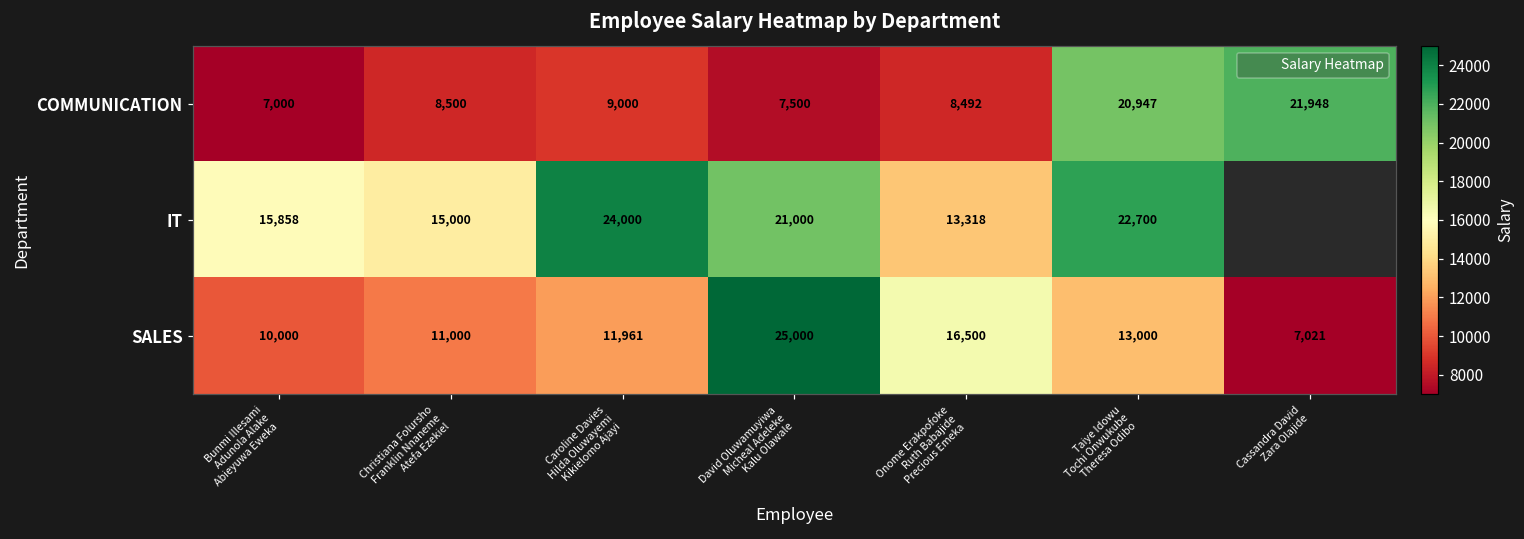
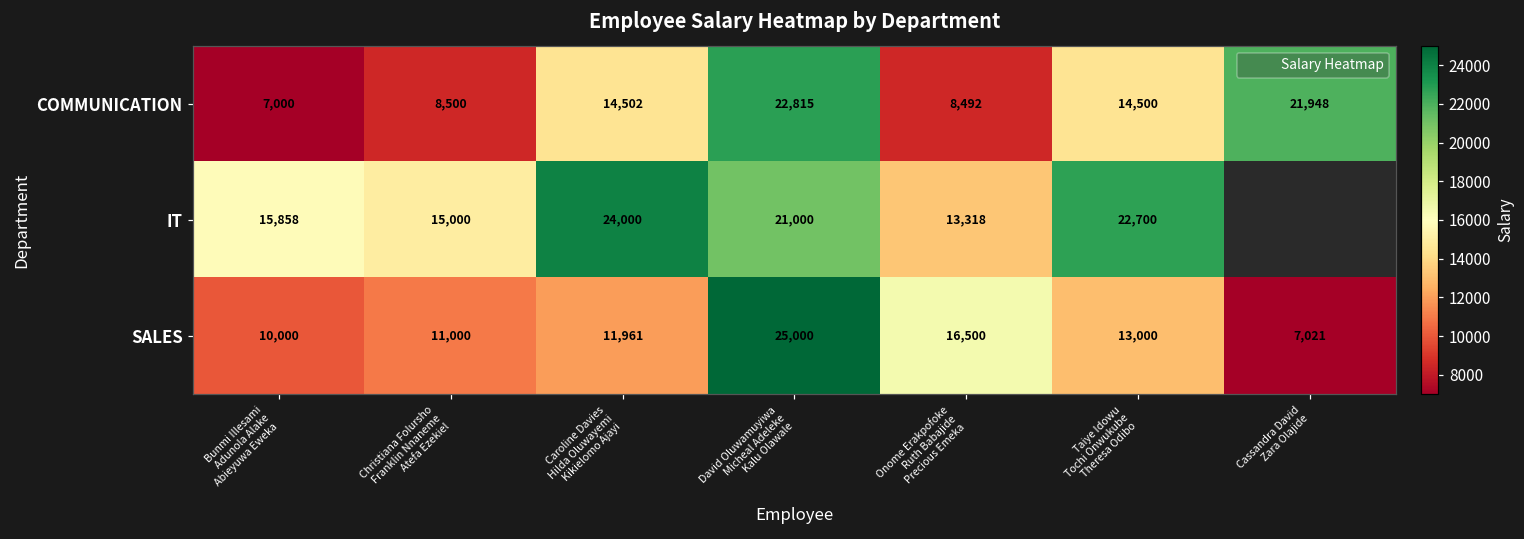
COMMUNICATION, Caroline Davies Hilda Oluwayemi Kikielomo Ajayi: 9,000 -> 14,502
COMMUNICATION, David Oluwamuyiwa Micheal Adeleke Kalu Olawale: 7,500 -> 22,815
COMMUNICATION, Taiye Idowu Tochi Onwukube Theresa Odibo: 20,947 -> 14,500
